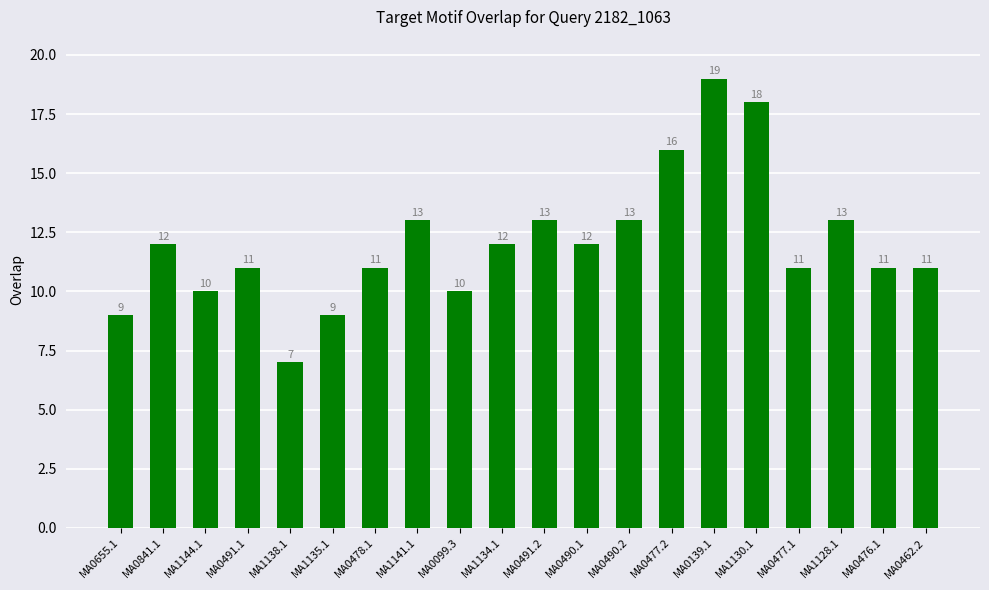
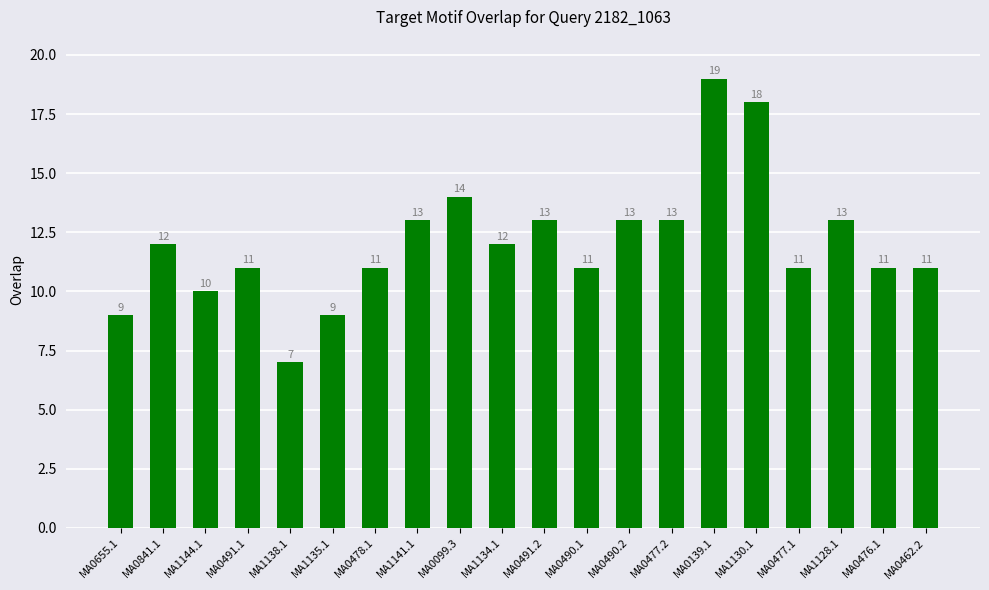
MA0099.3: 10 -> 14
MA0490.1: 12 -> 11
MA0477.2: 16 -> 13
